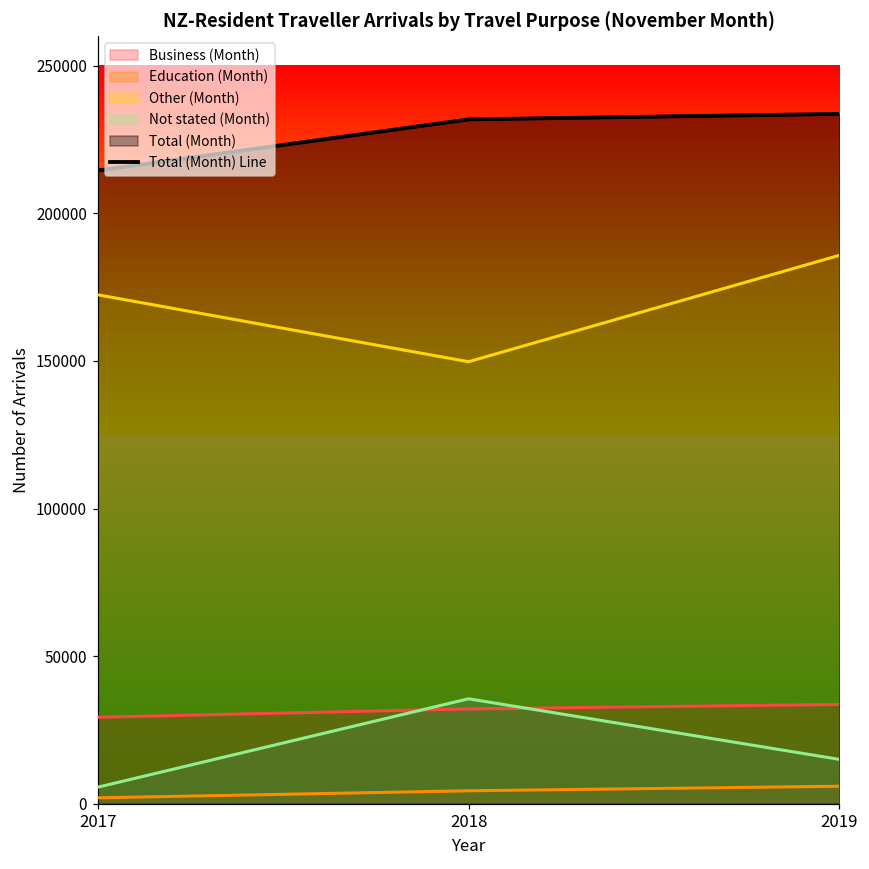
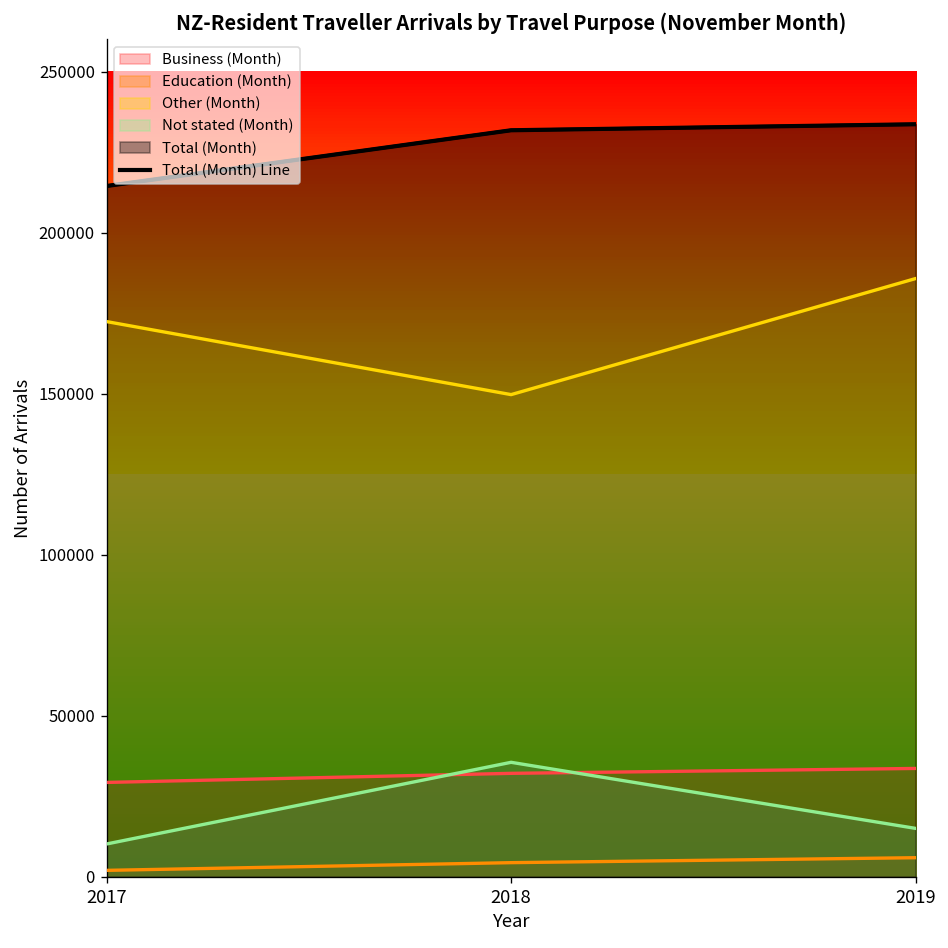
Not stated (Month), 2017: 6000 -> 10000
